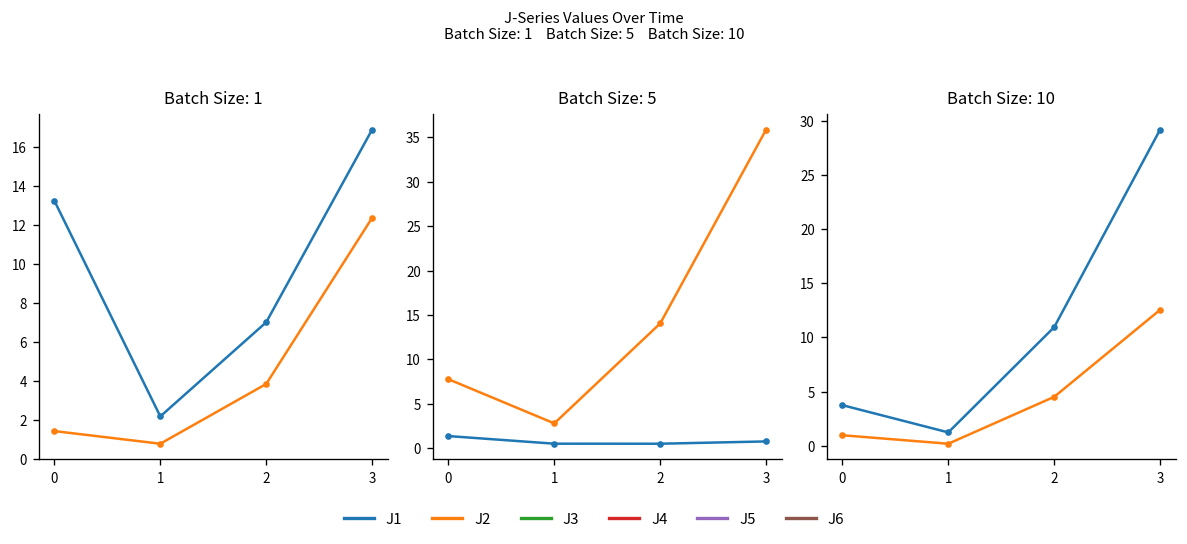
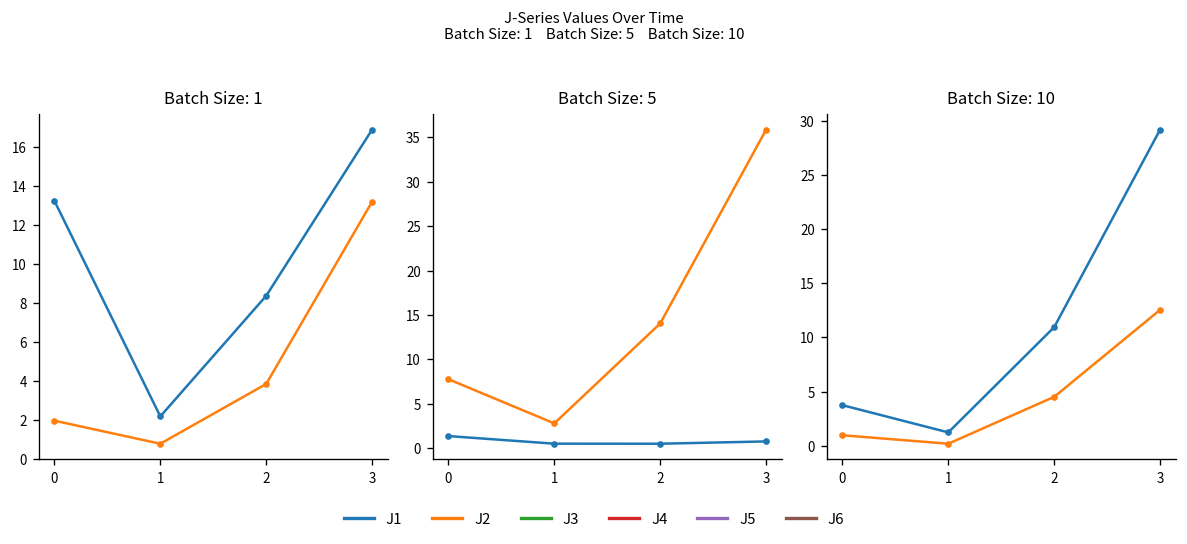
Batch Size: 1, J2, 0: 1.4 -> 1.9
Batch Size: 1, J1, 2: 7.0 -> 8.4
Batch Size: 1, J2, 3: 12.4 -> 13.2
